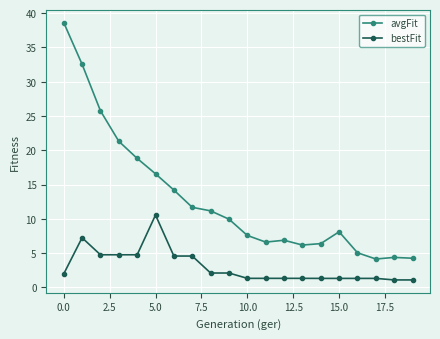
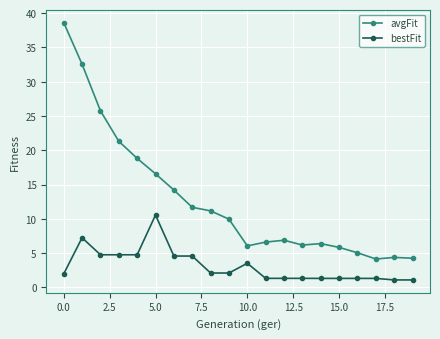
avgFit, 10.0: 8 -> 6
bestFit, 10.0: 1 -> 4
avgFit, 15.0: 8 -> 6
